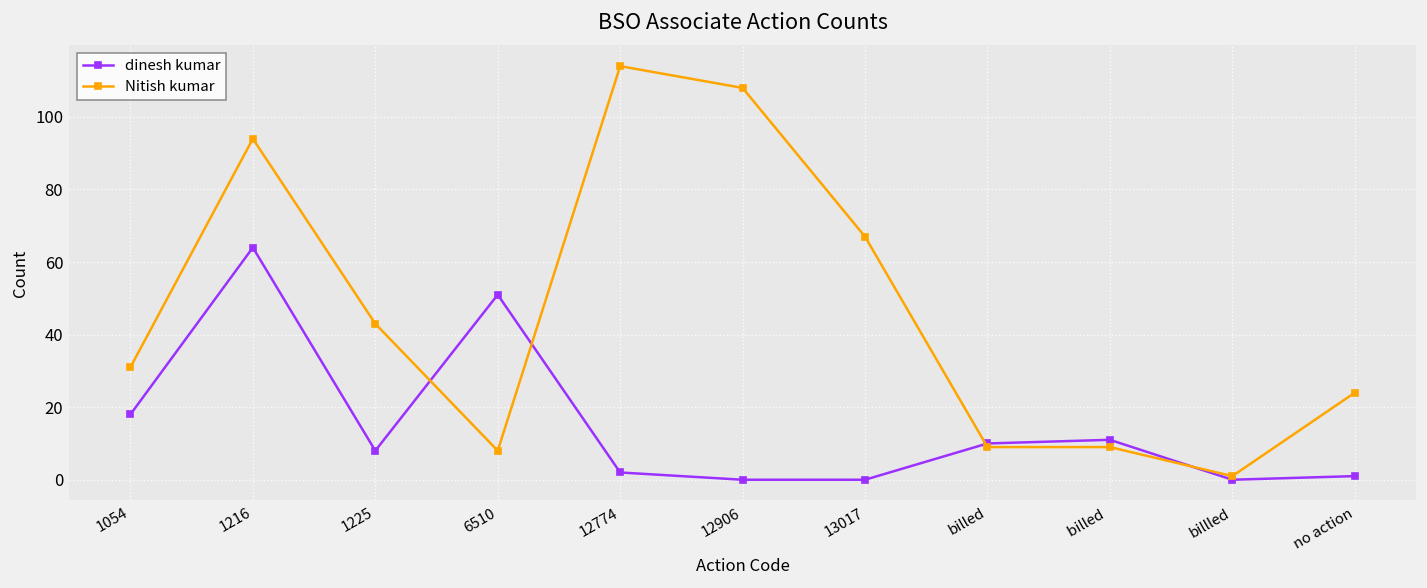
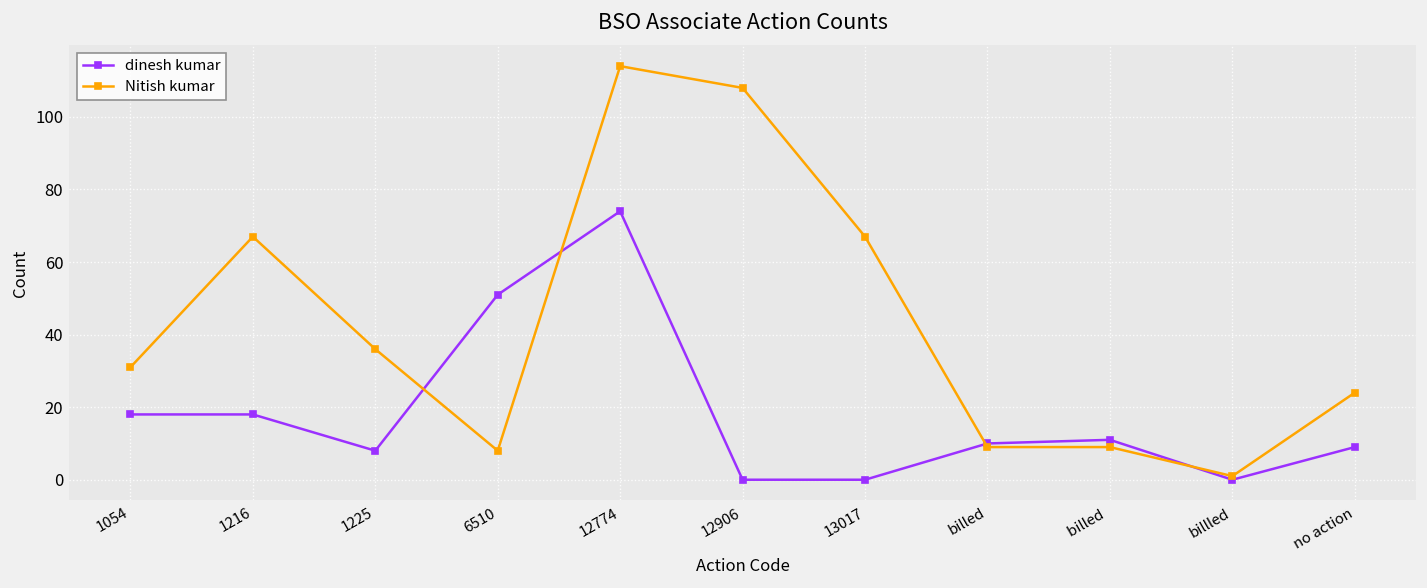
dinesh kumar, 1216: 64 -> 18
Nitish kumar, 1216: 94 -> 67
Nitish kumar, 1225: 43 -> 36
dinesh kumar, 12774: 2 -> 74
dinesh kumar, no action: 1 -> 9
